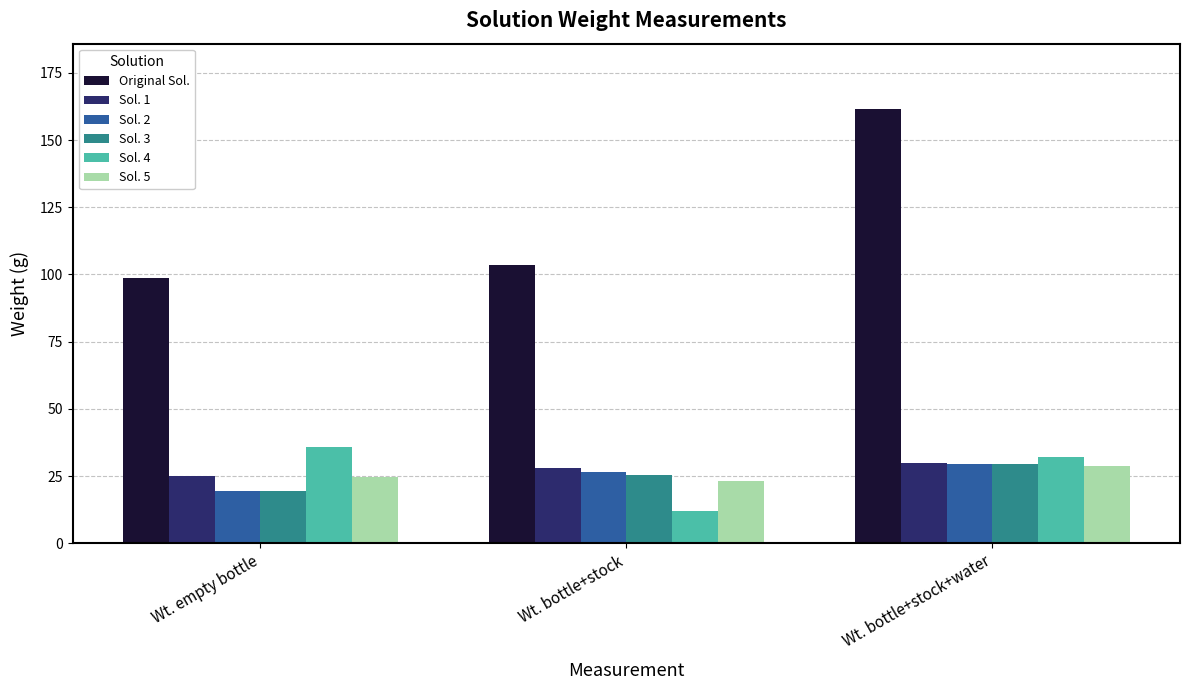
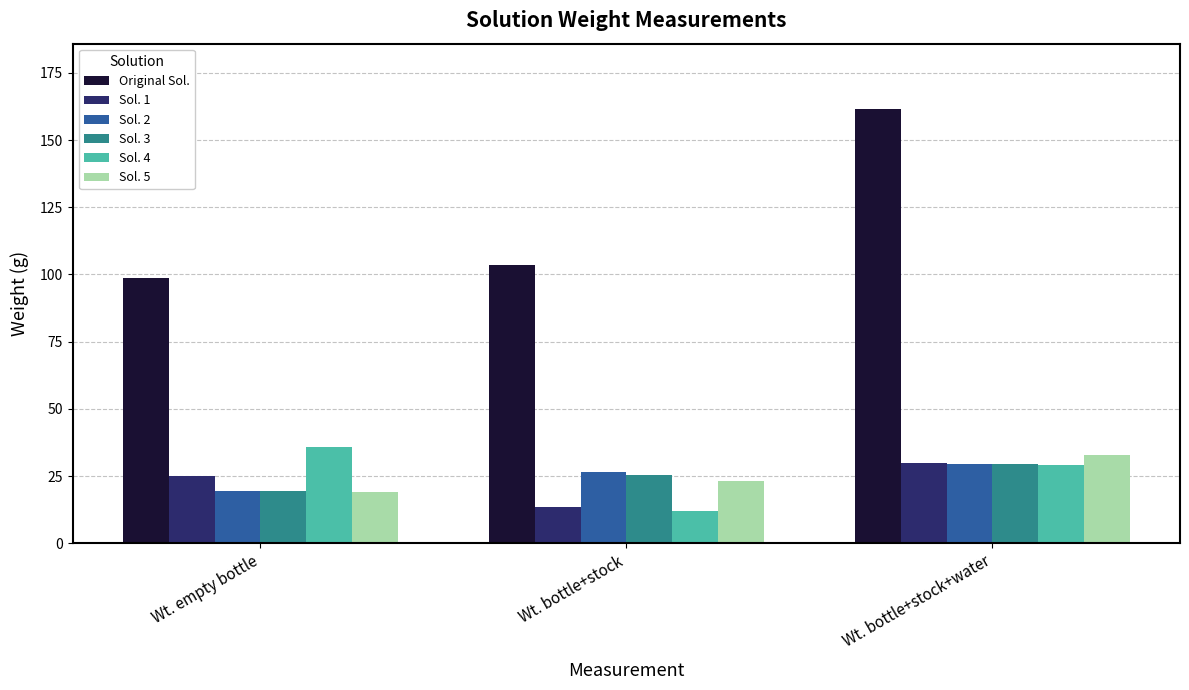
Sol. 5, Wt. empty bottle: 25 -> 19
Sol. 1, Wt. bottle+stock: 28 -> 14
Sol. 4, Wt. bottle+stock+water: 32 -> 29
Sol. 5, Wt. bottle+stock+water: 29 -> 33
